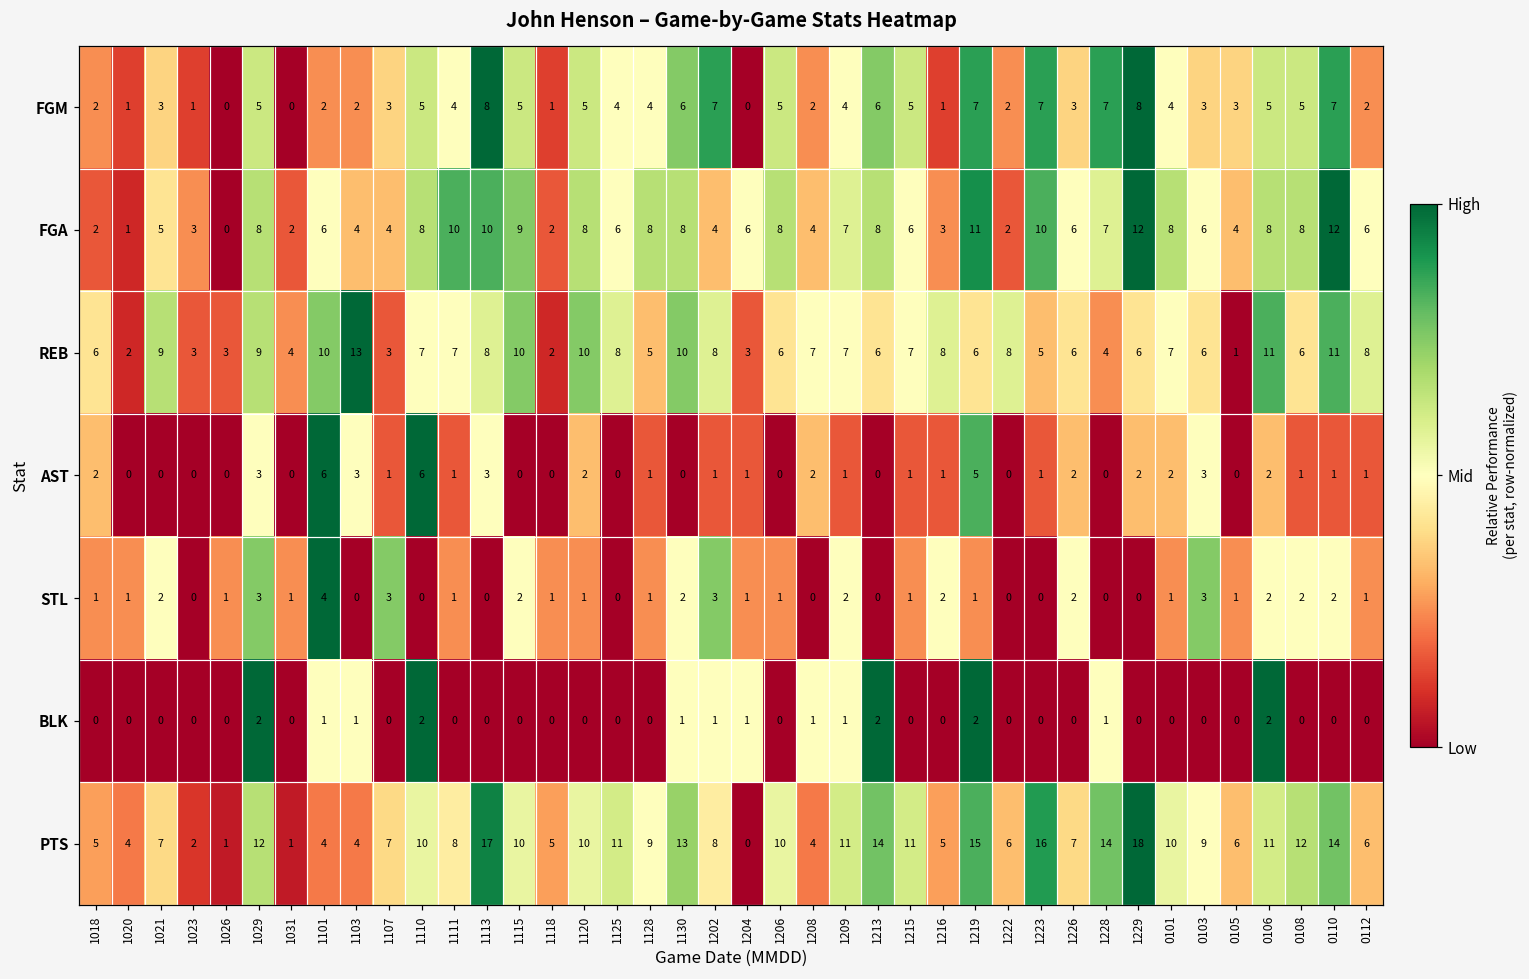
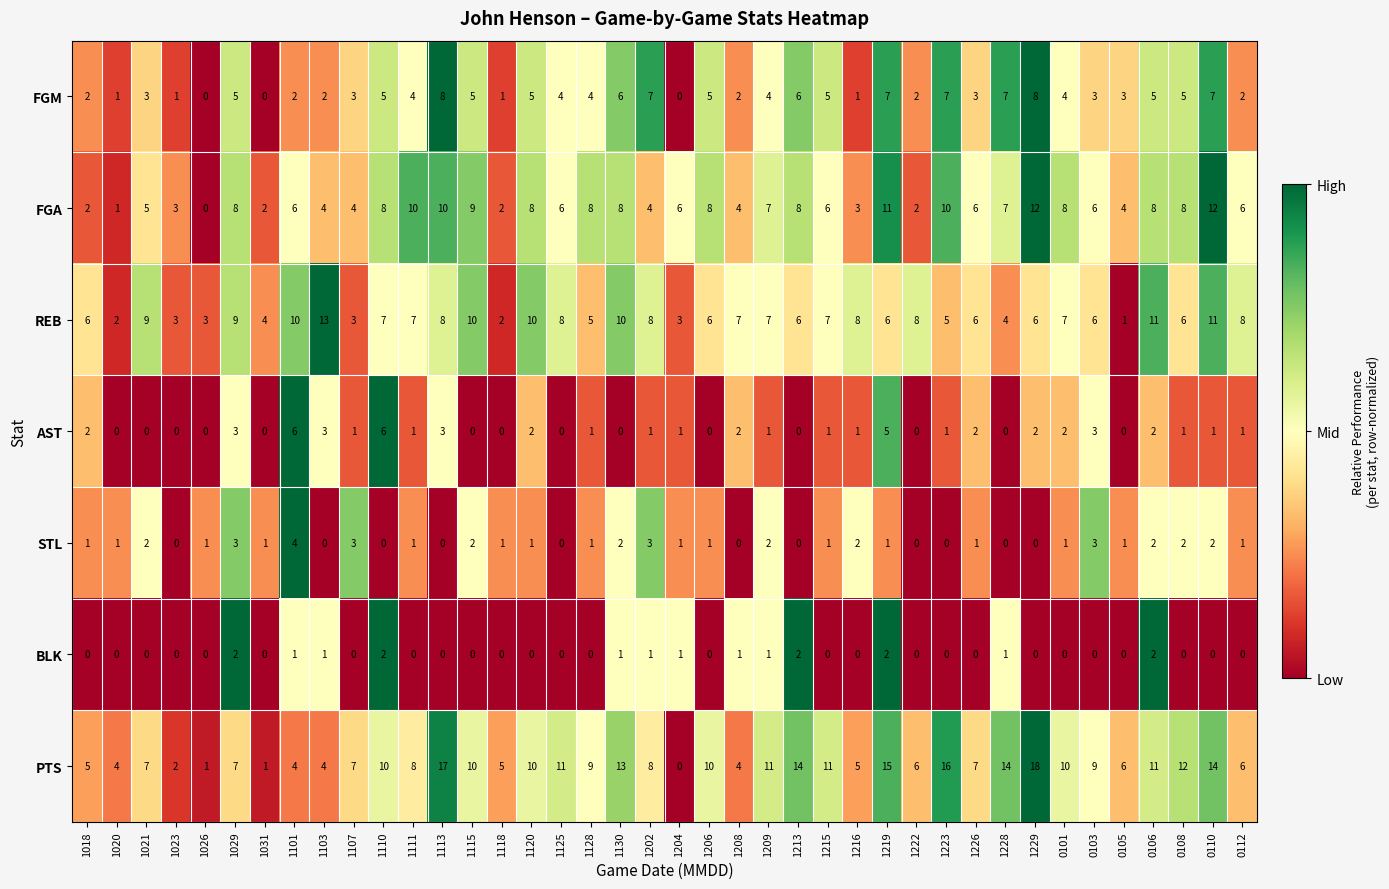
STL, 1226: 2 -> 1
PTS, 1029: 12 -> 7
